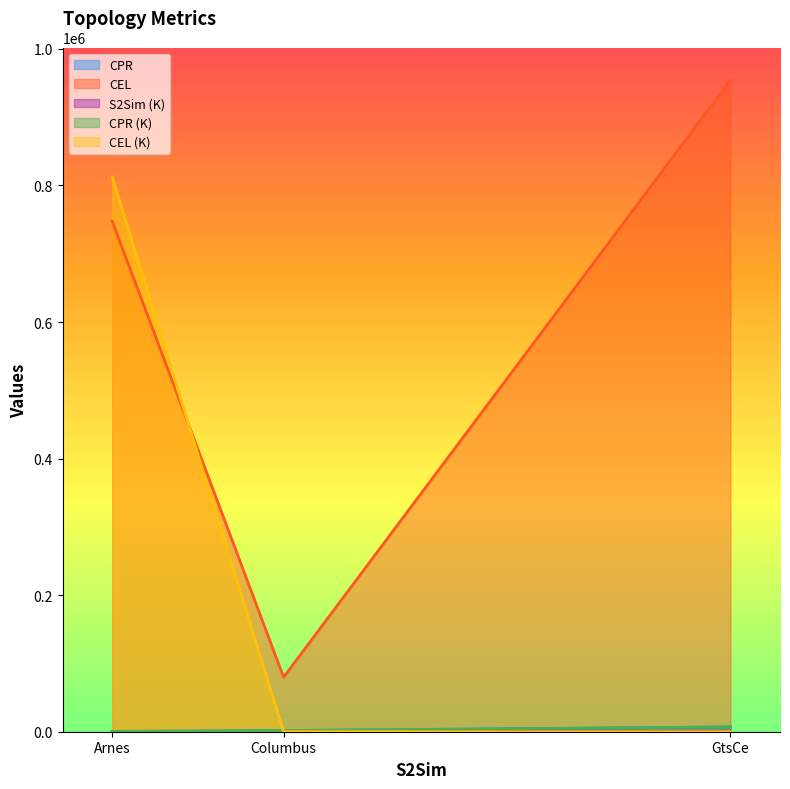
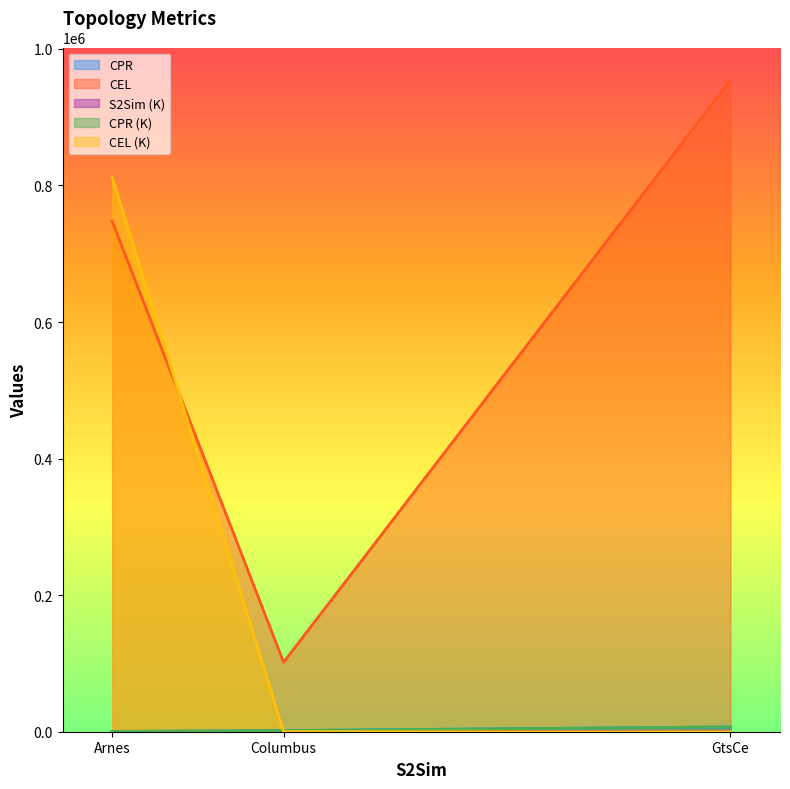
CEL, Columbus: 80000 -> 100000
